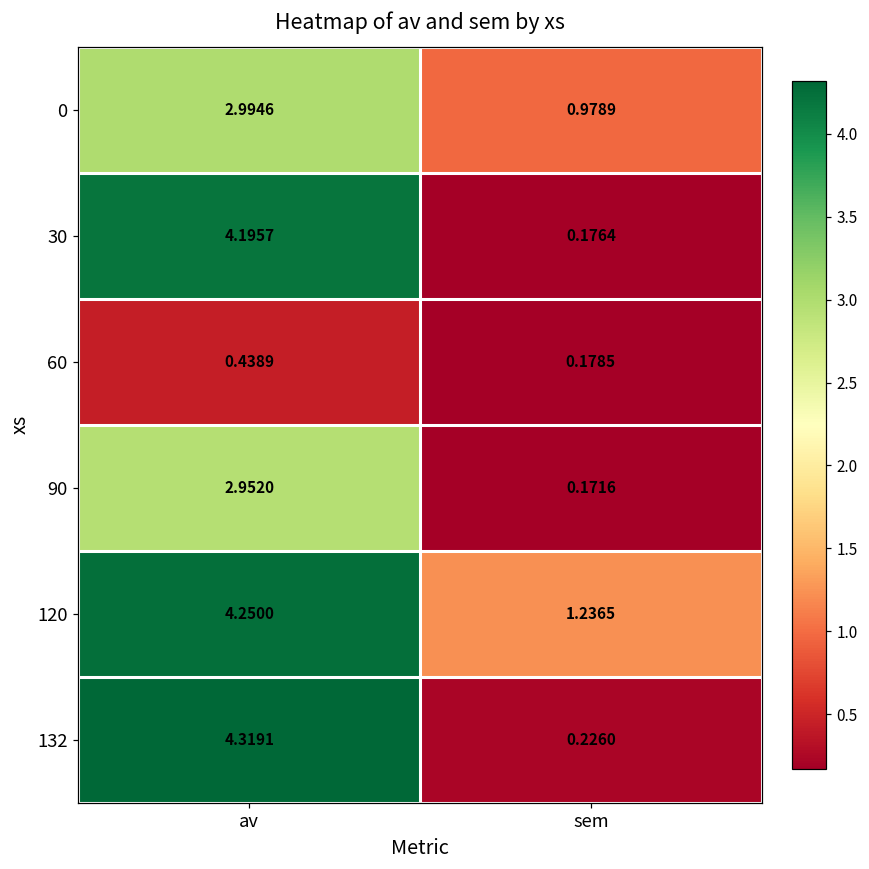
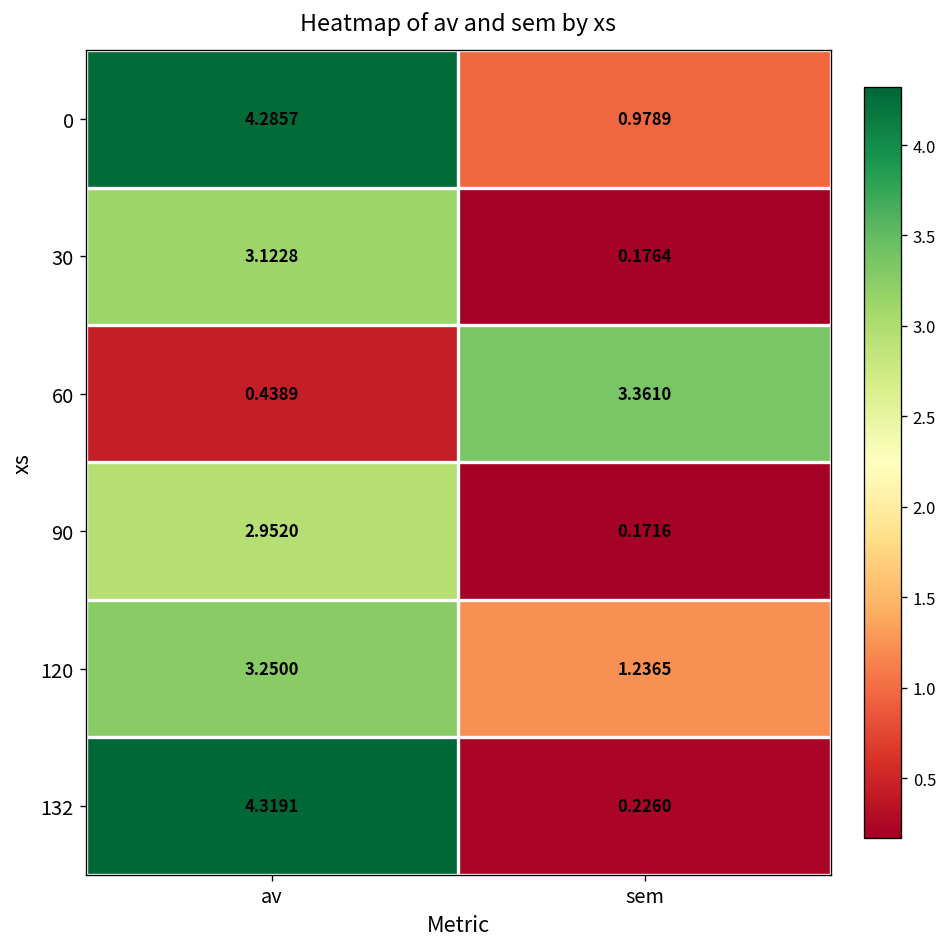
0, av: 2.9946 -> 4.2857
30, av: 4.1957 -> 3.1228
60, sem: 0.1785 -> 3.3610
120, av: 4.2500 -> 3.2500
